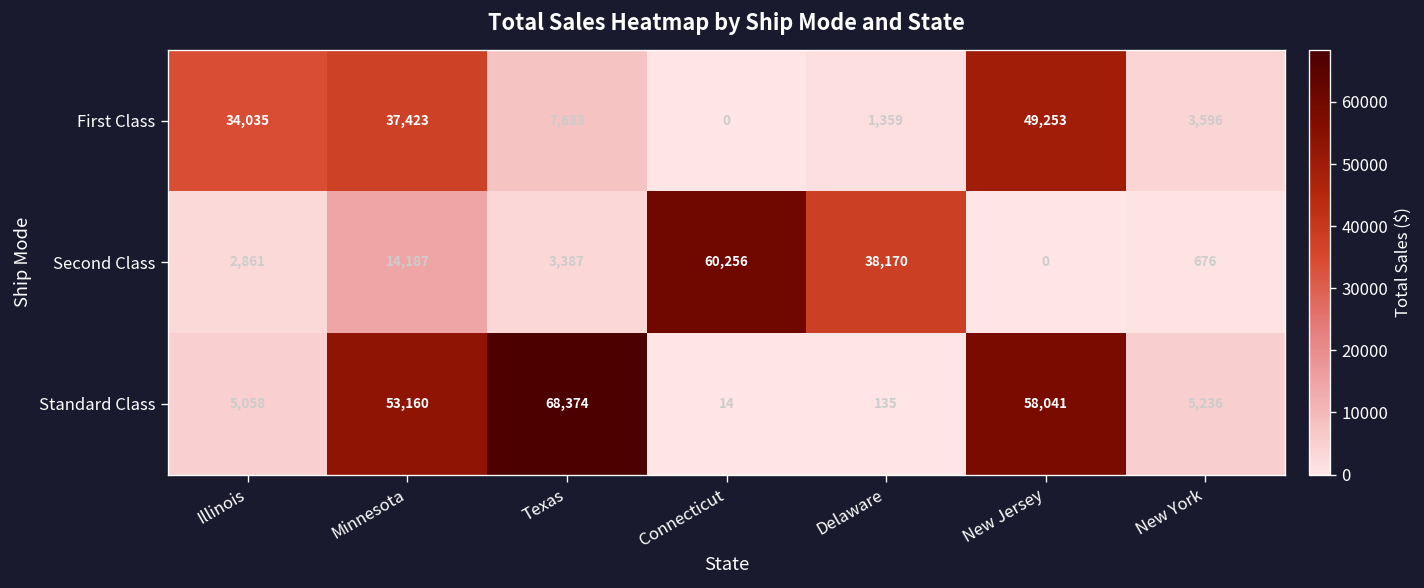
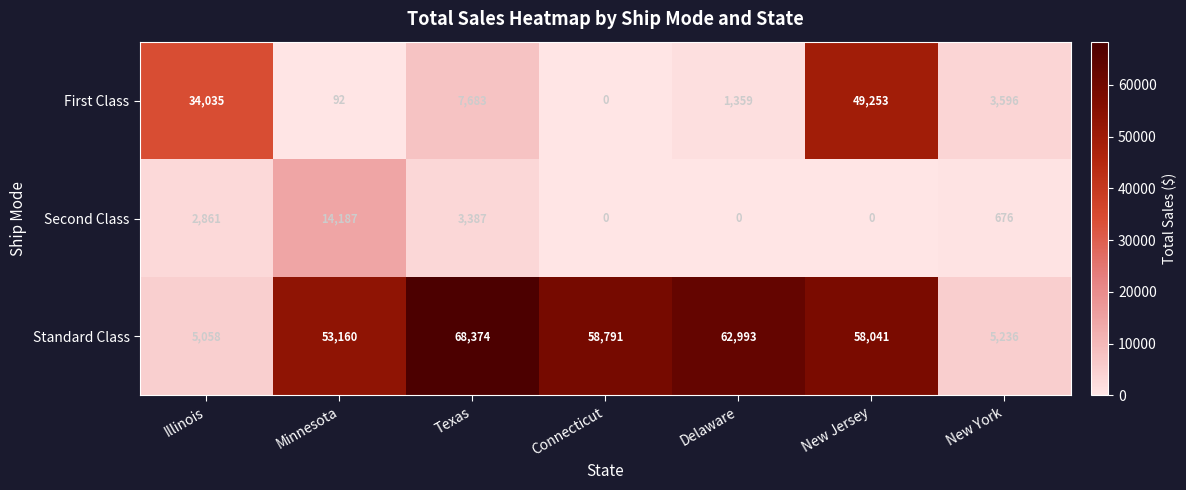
First Class, Minnesota: 37,423 -> 92
Second Class, Connecticut: 60,256 -> 0
Second Class, Delaware: 38,170 -> 0
Standard Class, Connecticut: 14 -> 58,791
Standard Class, Delaware: 135 -> 62,993
